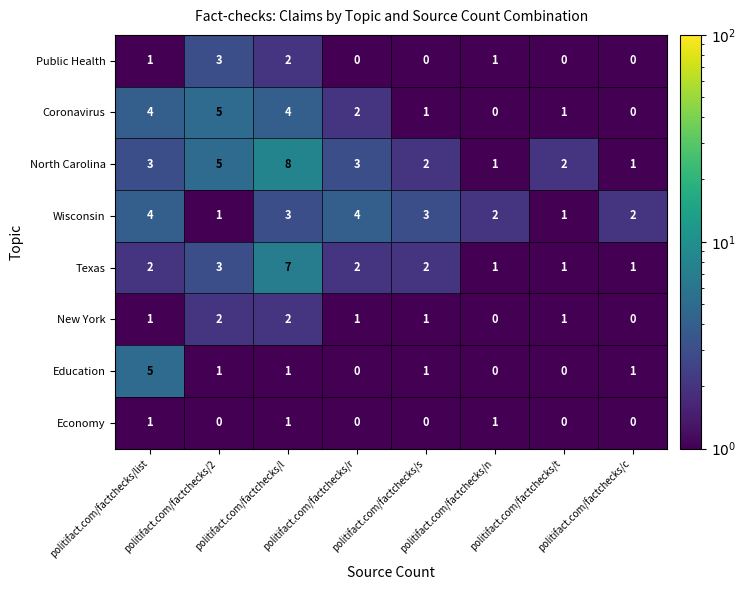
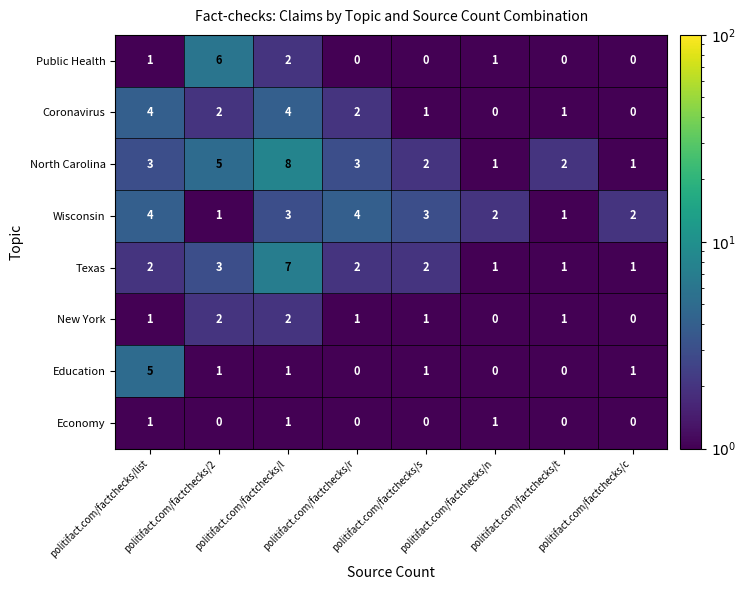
Public Health, politifact.com/factchecks/2: 3 -> 6
Coronavirus, politifact.com/factchecks/2: 5 -> 2
